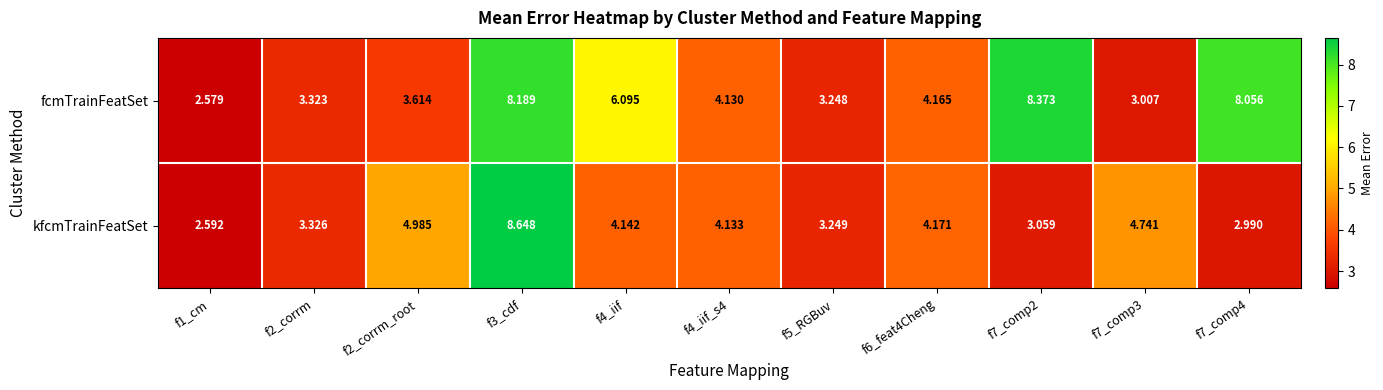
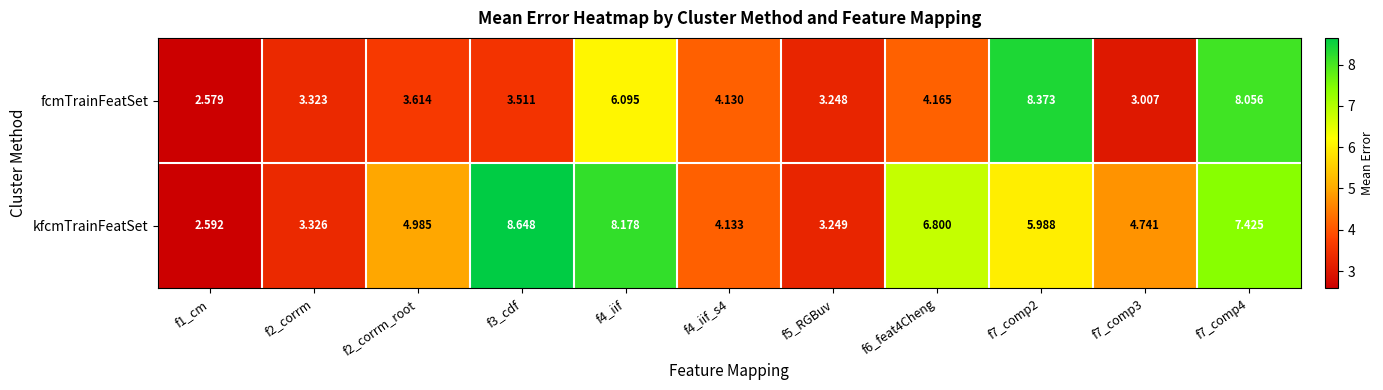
fcmTrainFeatSet, f3_cdf: 8.189 -> 3.511
kfcmTrainFeatSet, f4_iif: 4.142 -> 8.178
kfcmTrainFeatSet, f6_feat4Cheng: 4.171 -> 6.800
kfcmTrainFeatSet, f7_comp2: 3.059 -> 5.988
kfcmTrainFeatSet, f7_comp4: 2.990 -> 7.425
